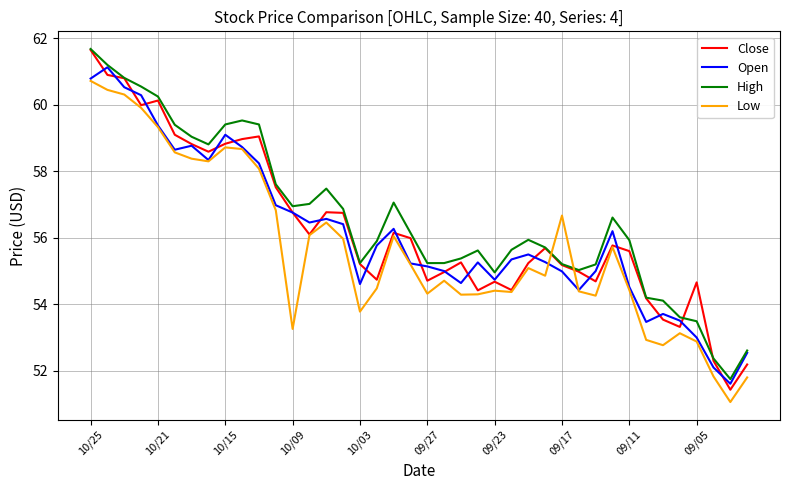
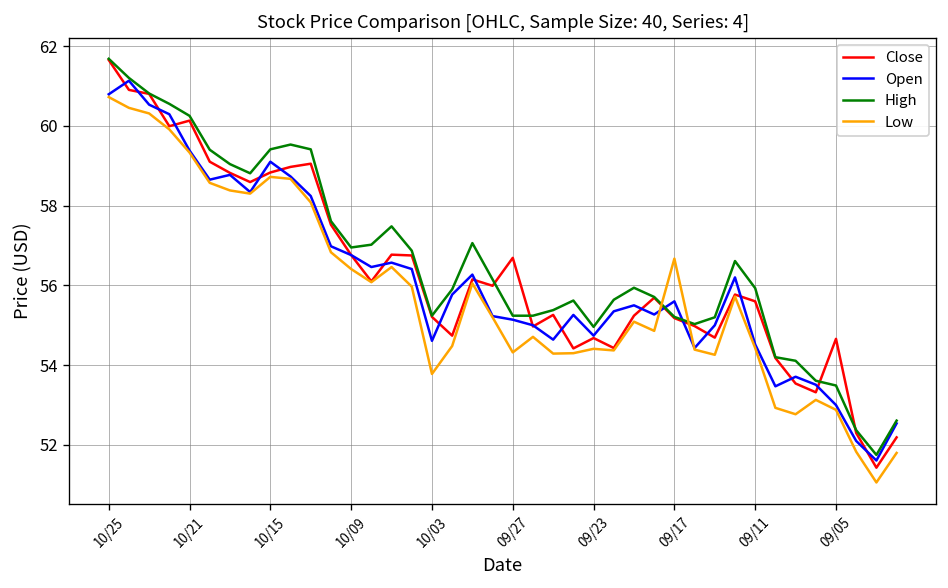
Low, 10/09: 53.3 -> 56.4
Close, 09/27: 54.7 -> 56.7
Open, 09/17: 55.0 -> 55.6
